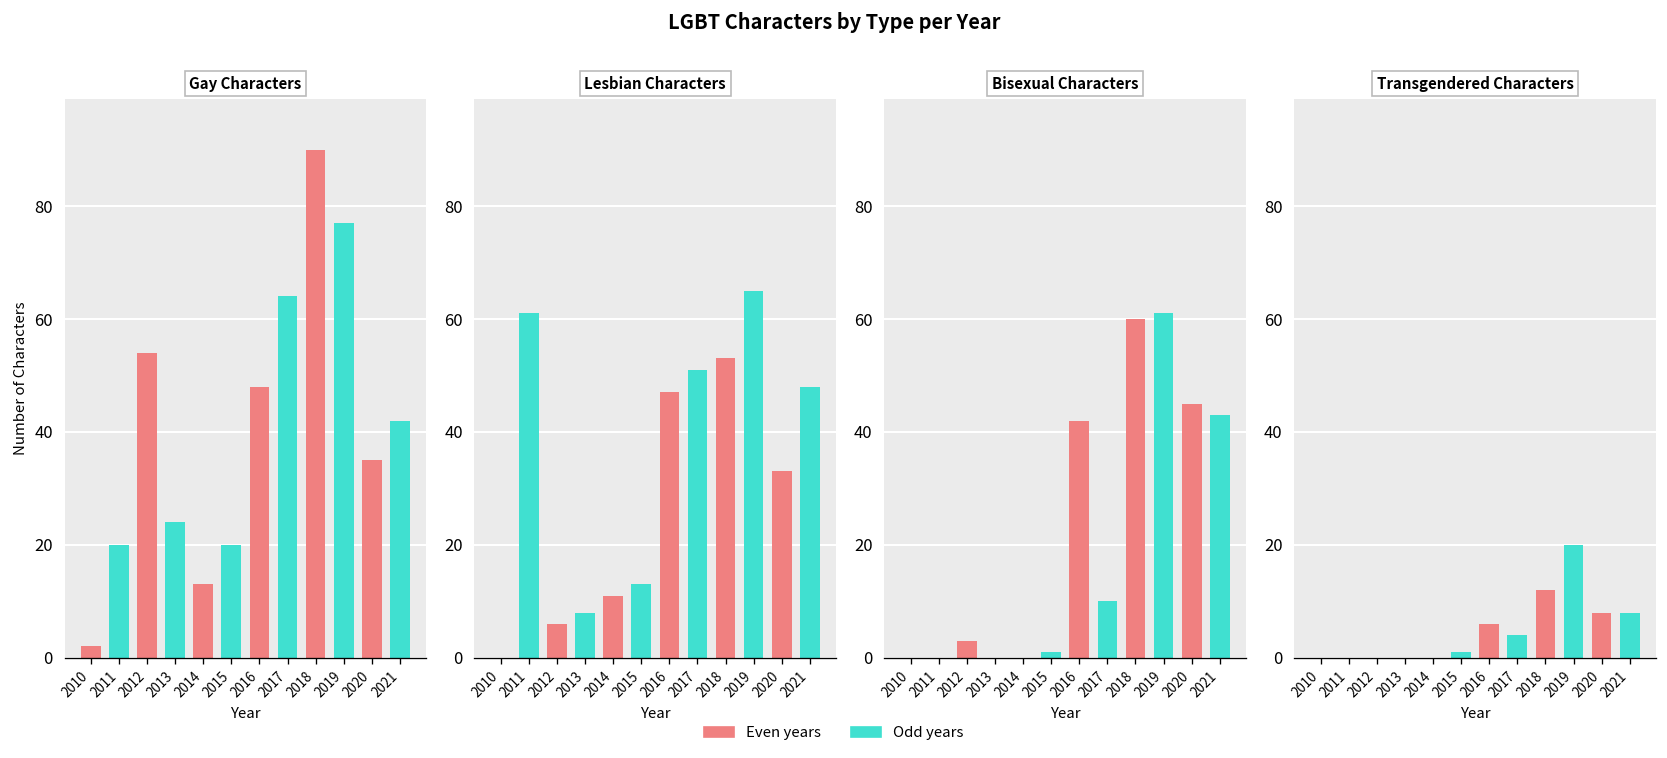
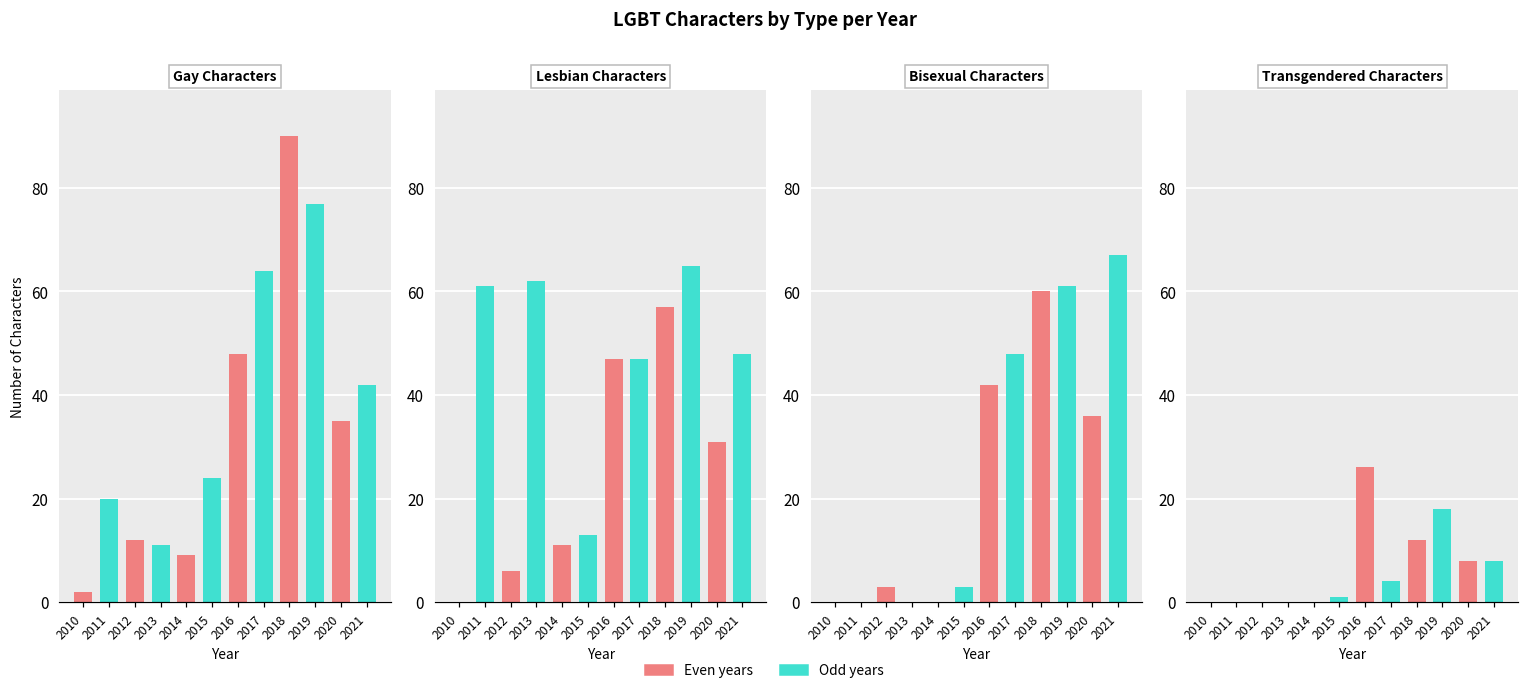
Gay Characters, 2012: 54 -> 12
Gay Characters, 2013: 24 -> 11
Gay Characters, 2014: 13 -> 9
Gay Characters, 2015: 20 -> 24
Lesbian Characters, 2013: 8 -> 62
Lesbian Characters, 2017: 51 -> 47
Lesbian Characters, 2018: 53 -> 57
Lesbian Characters, 2020: 33 -> 31
Bisexual Characters, 2015: 1 -> 3
Bisexual Characters, 2017: 10 -> 48
Bisexual Characters, 2020: 45 -> 36
Bisexual Characters, 2021: 43 -> 67
Transgendered Characters, 2016: 6 -> 26
Transgendered Characters, 2019: 20 -> 18
